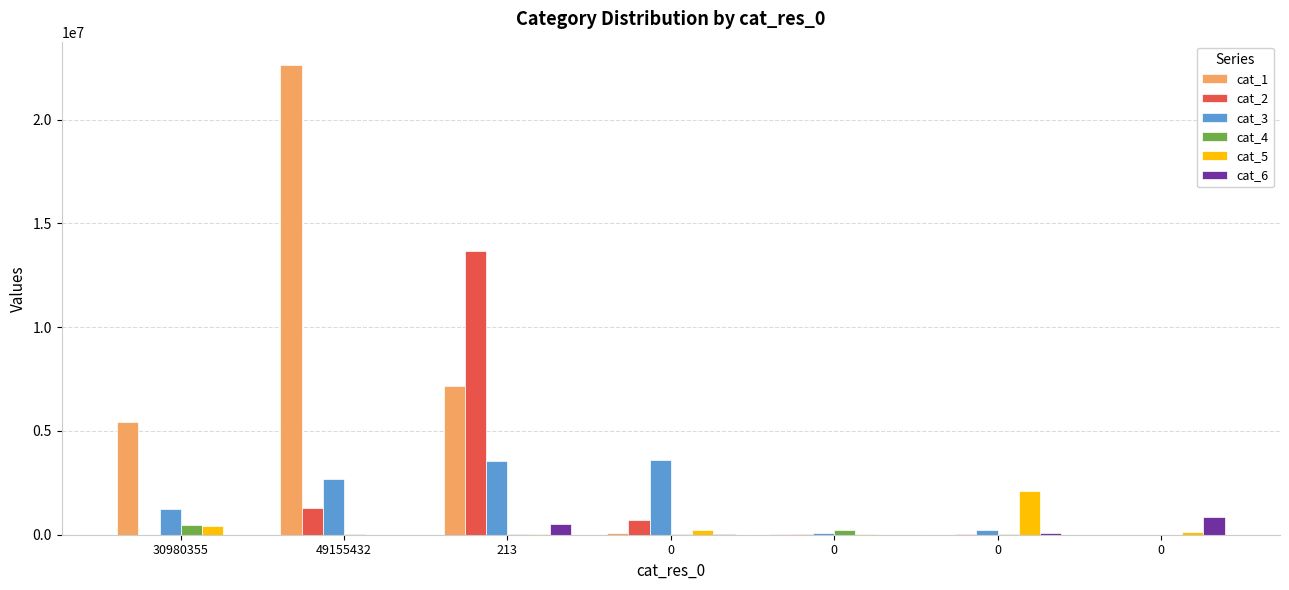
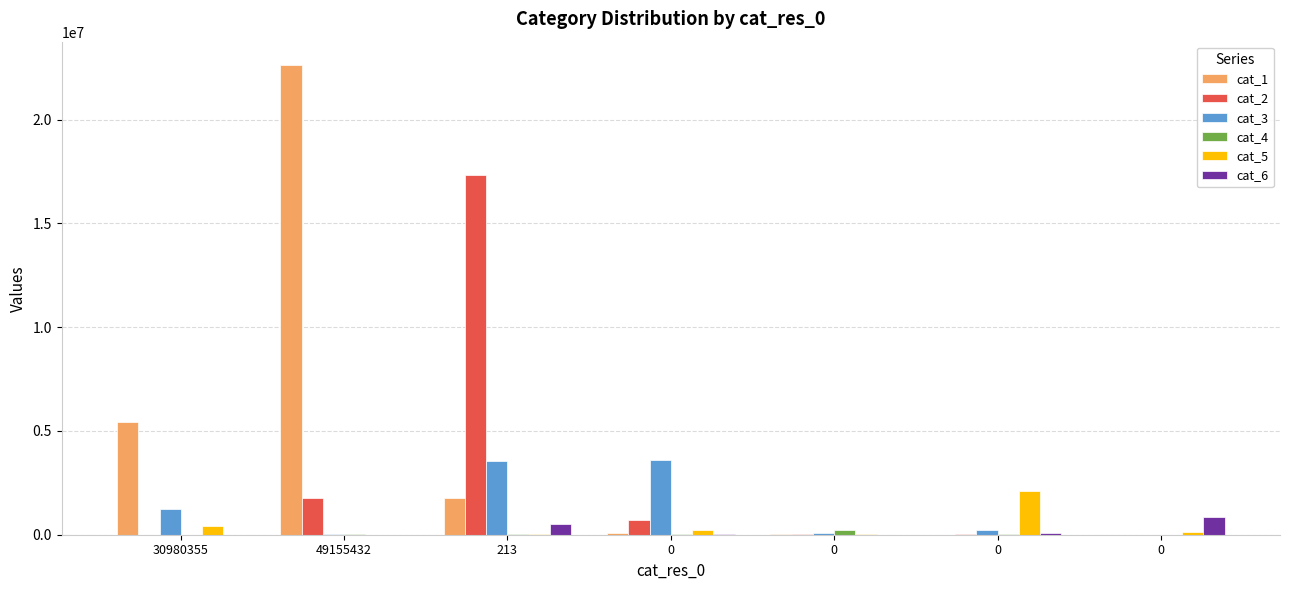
cat_4, 30980355: 500000 -> 0
cat_2, 49155432: 1300000 -> 1800000
cat_3, 49155432: 2700000 -> 0
cat_1, 213: 7200000 -> 1800000
cat_2, 213: 13700000 -> 17300000
